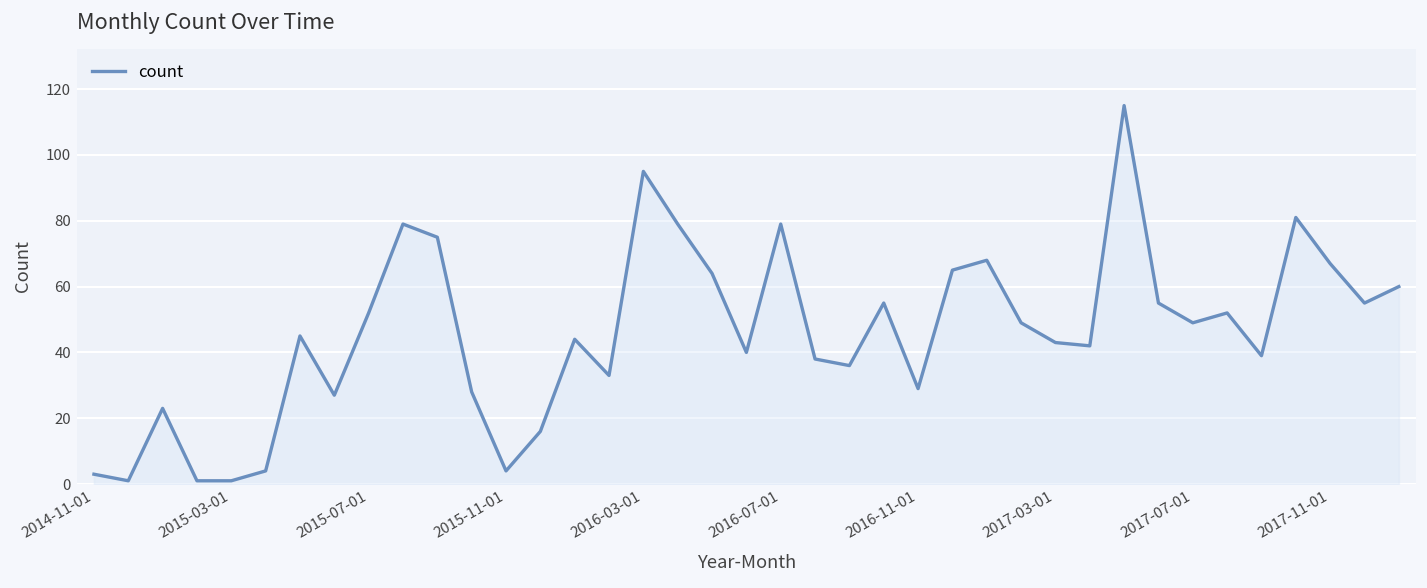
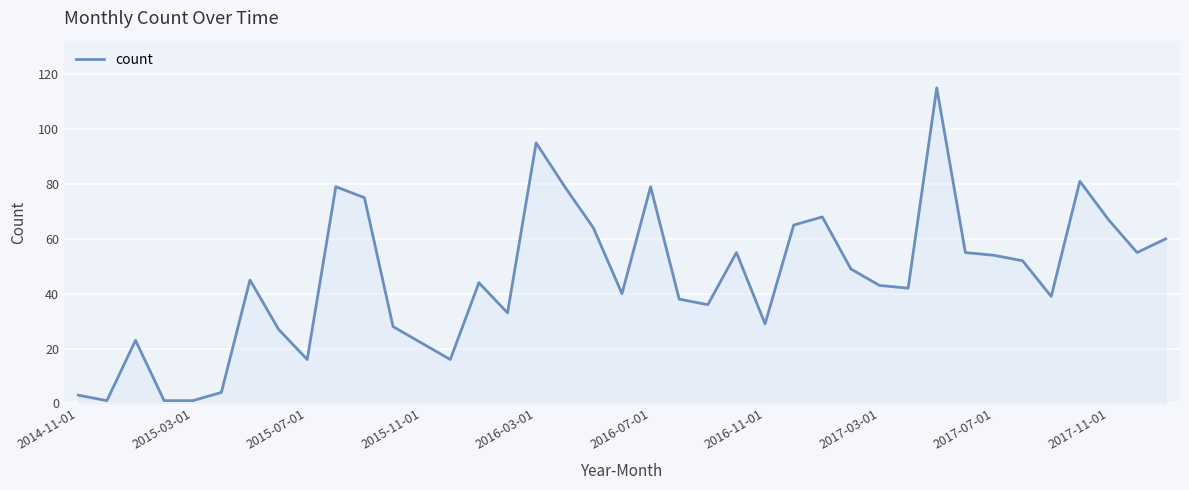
2015-07-01: 52 -> 16
2015-11-01: 4 -> 22
2017-07-01: 49 -> 54
